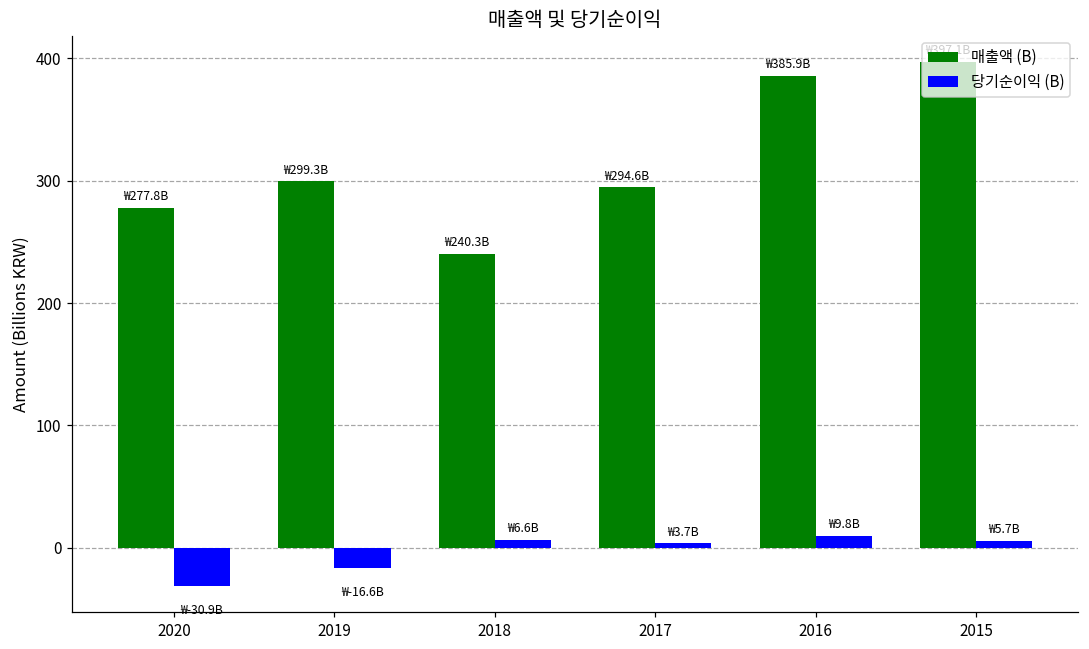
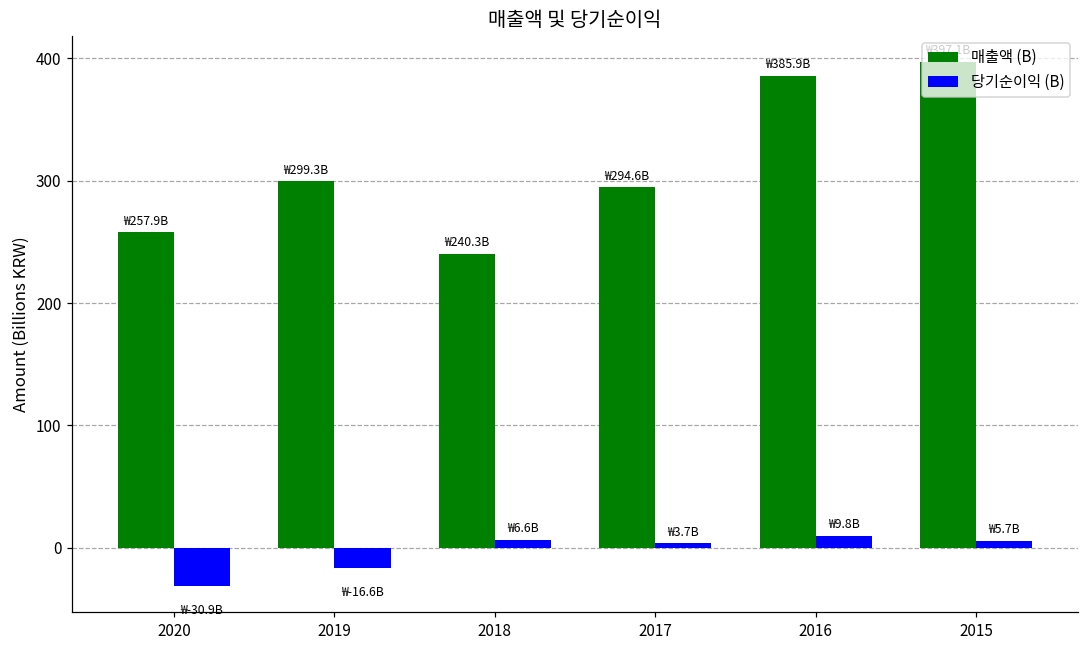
매출액 (B), 2020: 277.8B -> 257.9B
